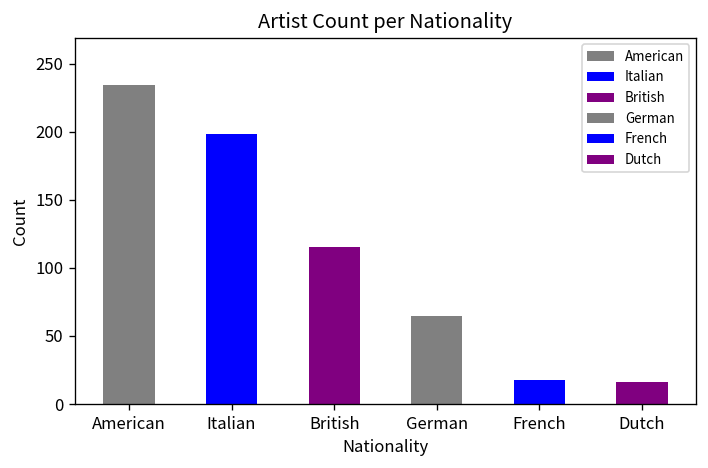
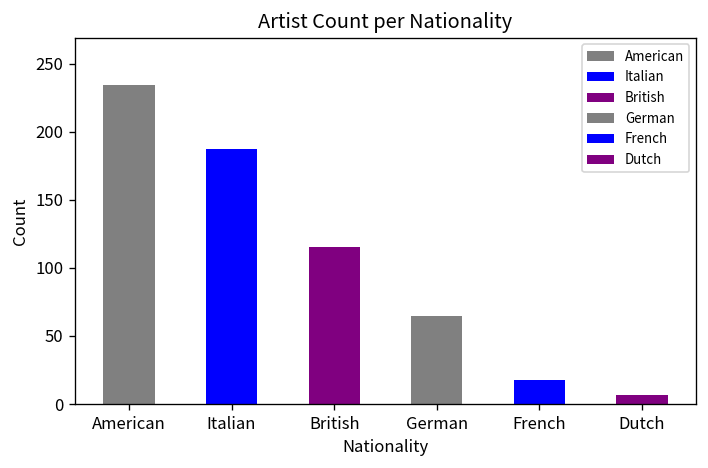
Italian: 198 -> 187
Dutch: 16 -> 7
